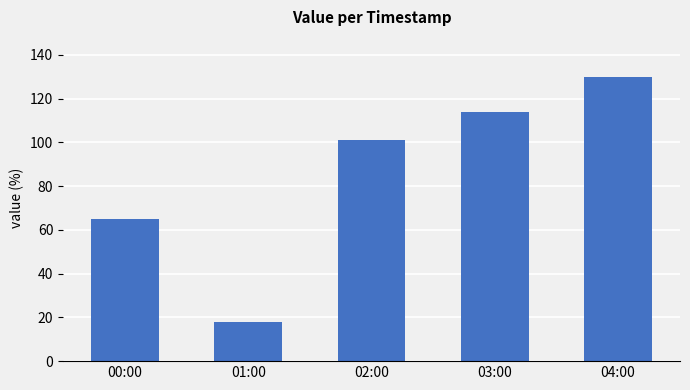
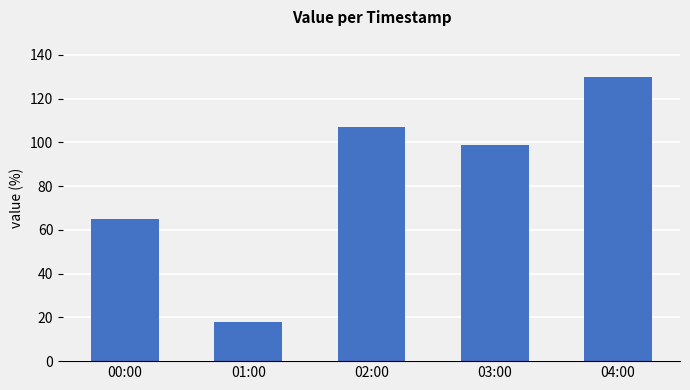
02:00: 101 -> 107
03:00: 114 -> 99
